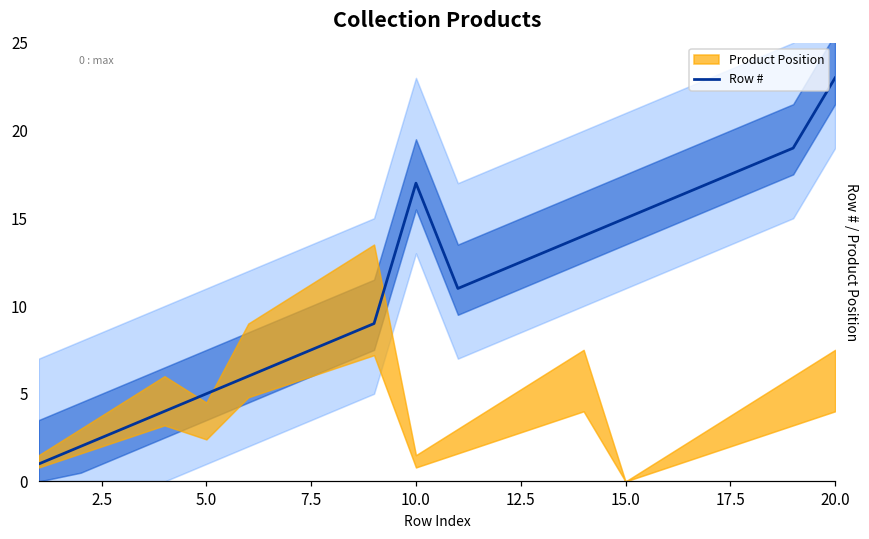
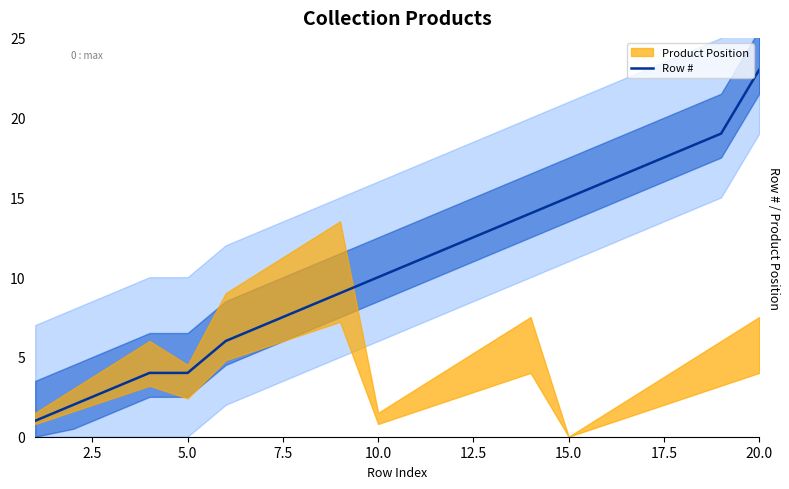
Row #, 5.0: 5 -> 4
Row #, 10.0: 17 -> 10
